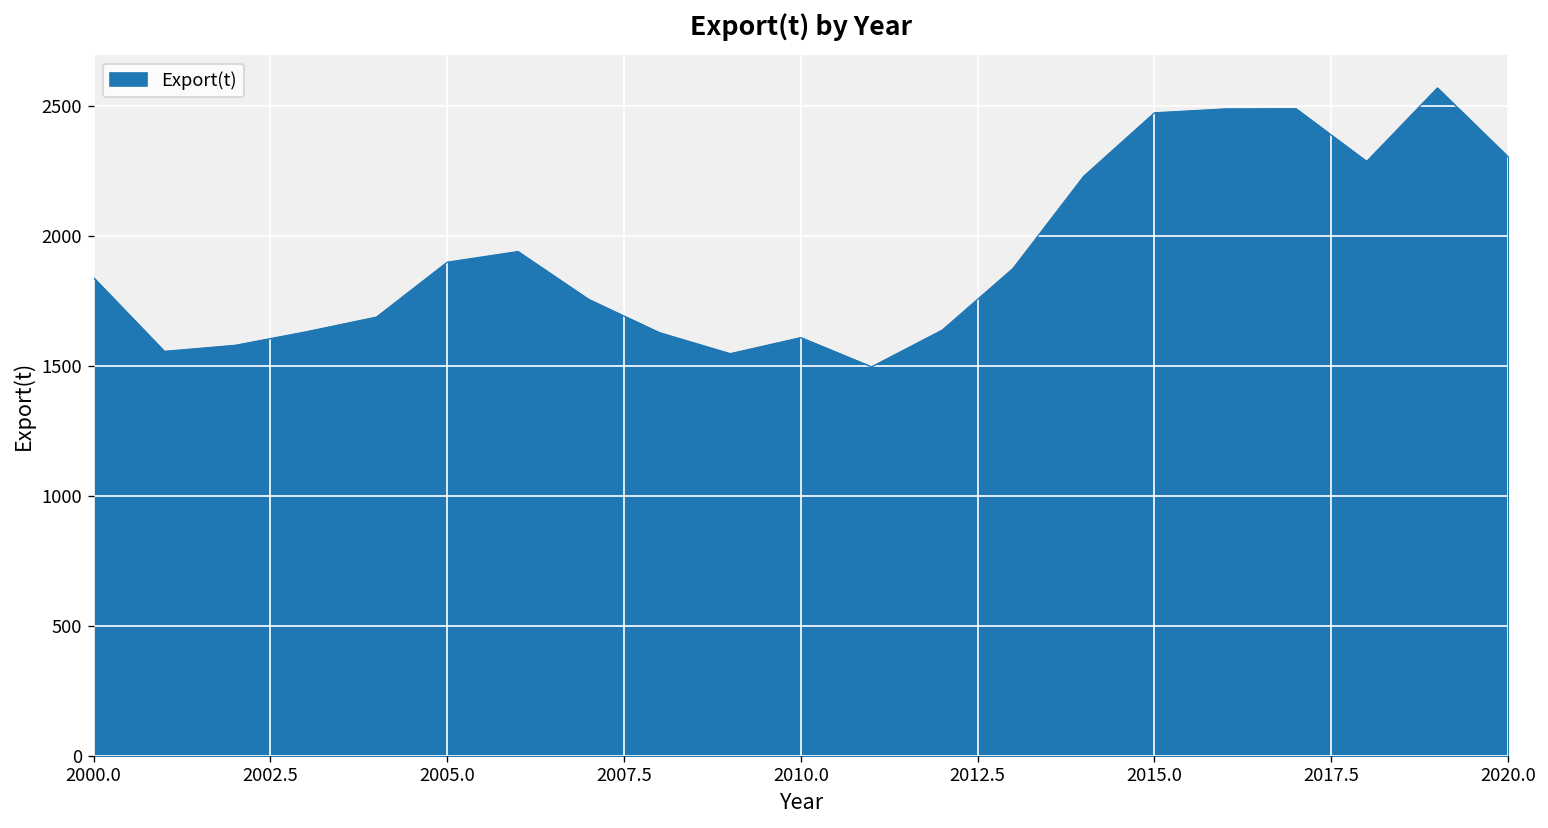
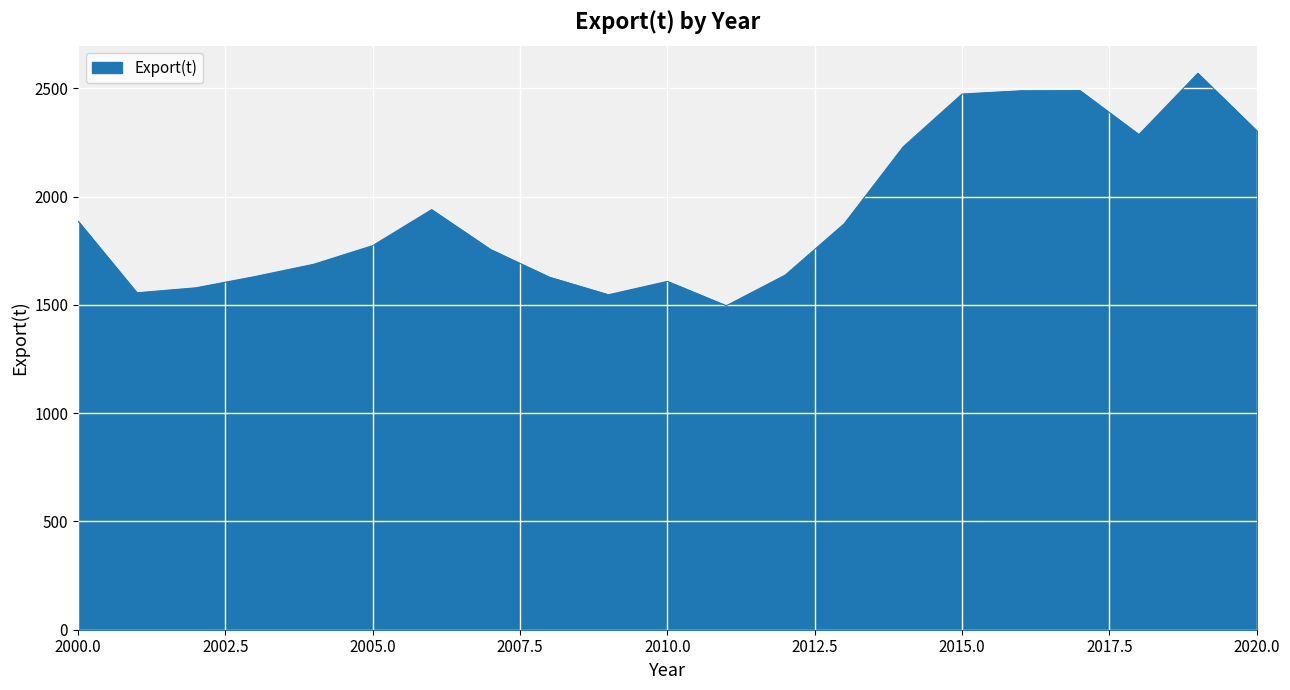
2000.0: 1840 -> 1890
2005.0: 1900 -> 1770
